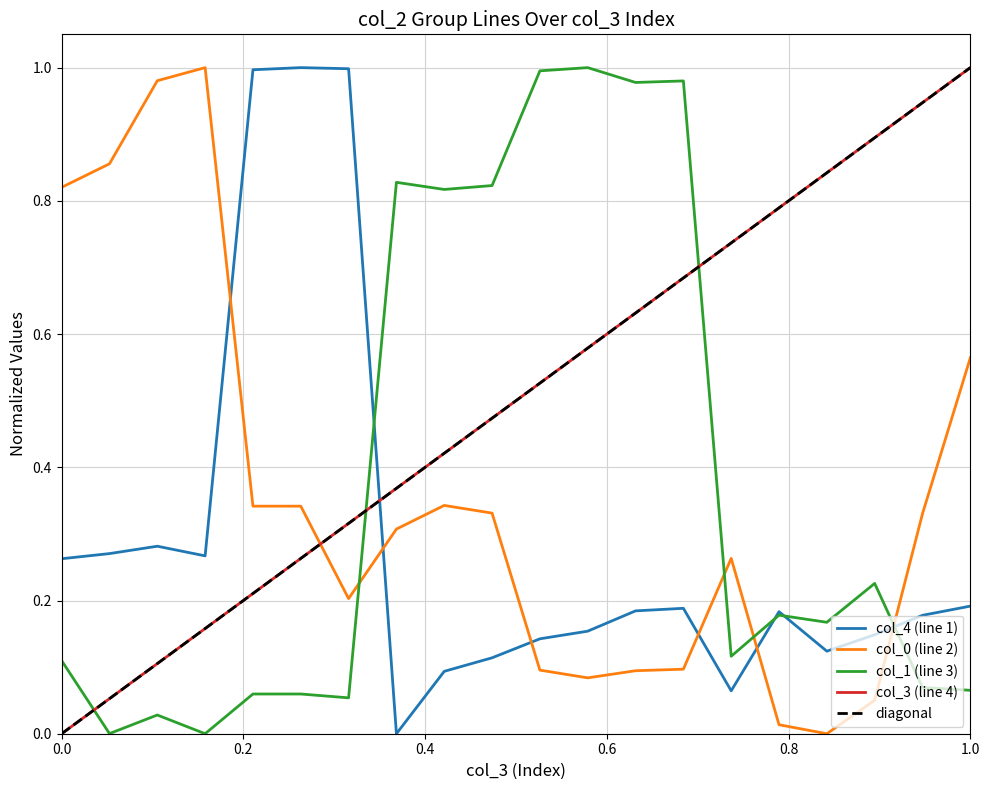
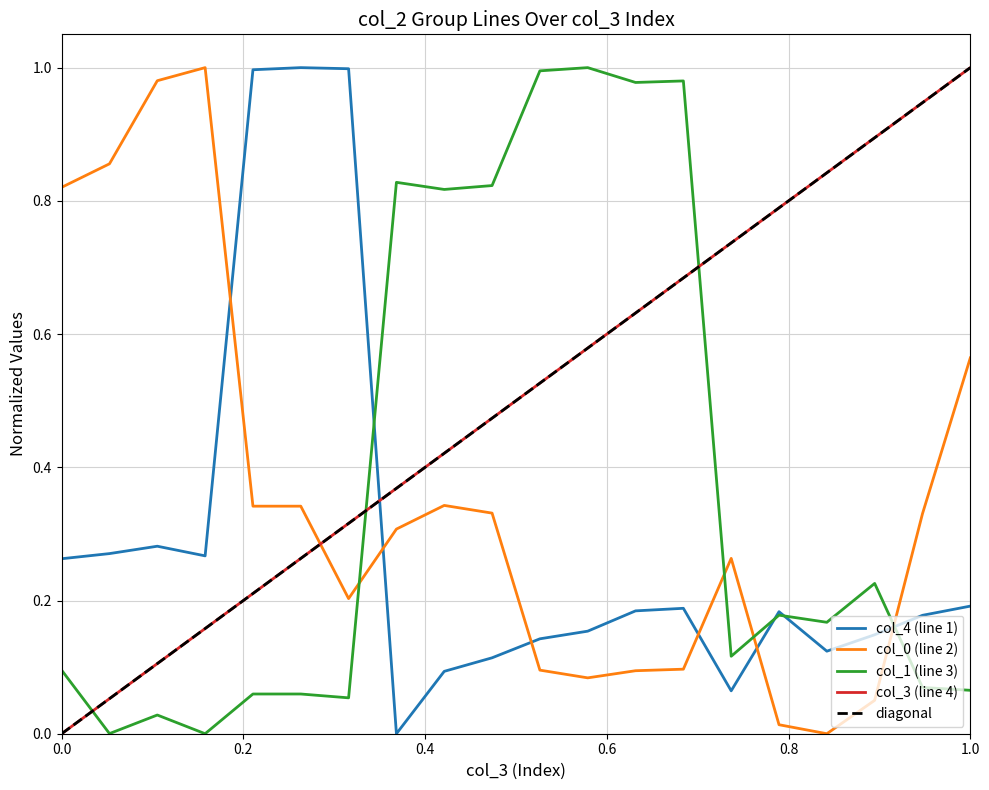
col_1 (line 3), 0.0: 0.11 -> 0.10
